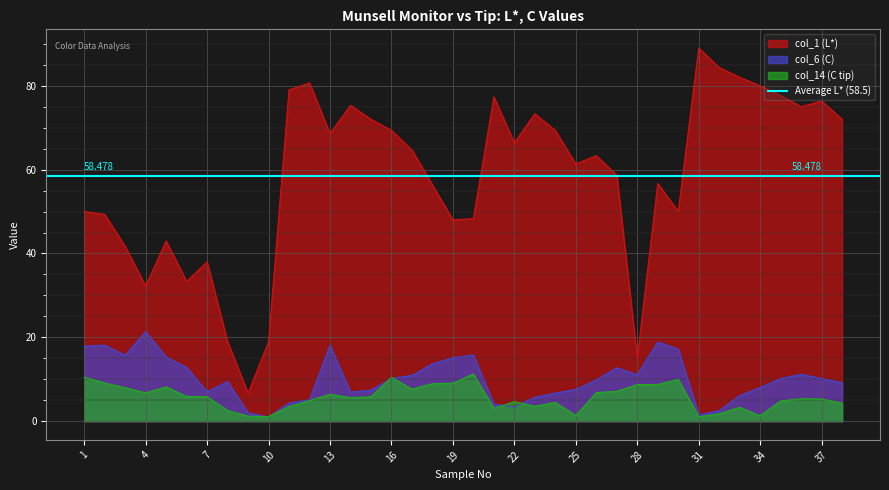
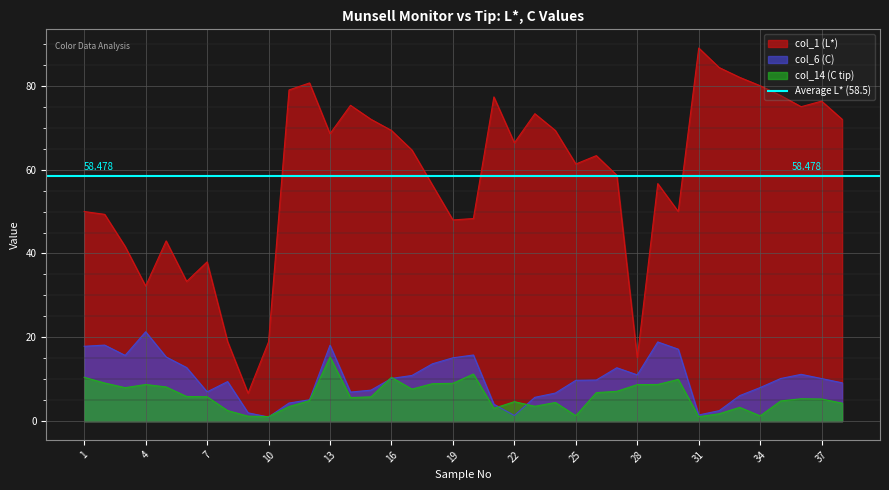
col_14 (C tip), 4: 7 -> 9
col_14 (C tip), 13: 6 -> 15
col_6 (C), 22: 3 -> 1
col_6 (C), 25: 8 -> 10
